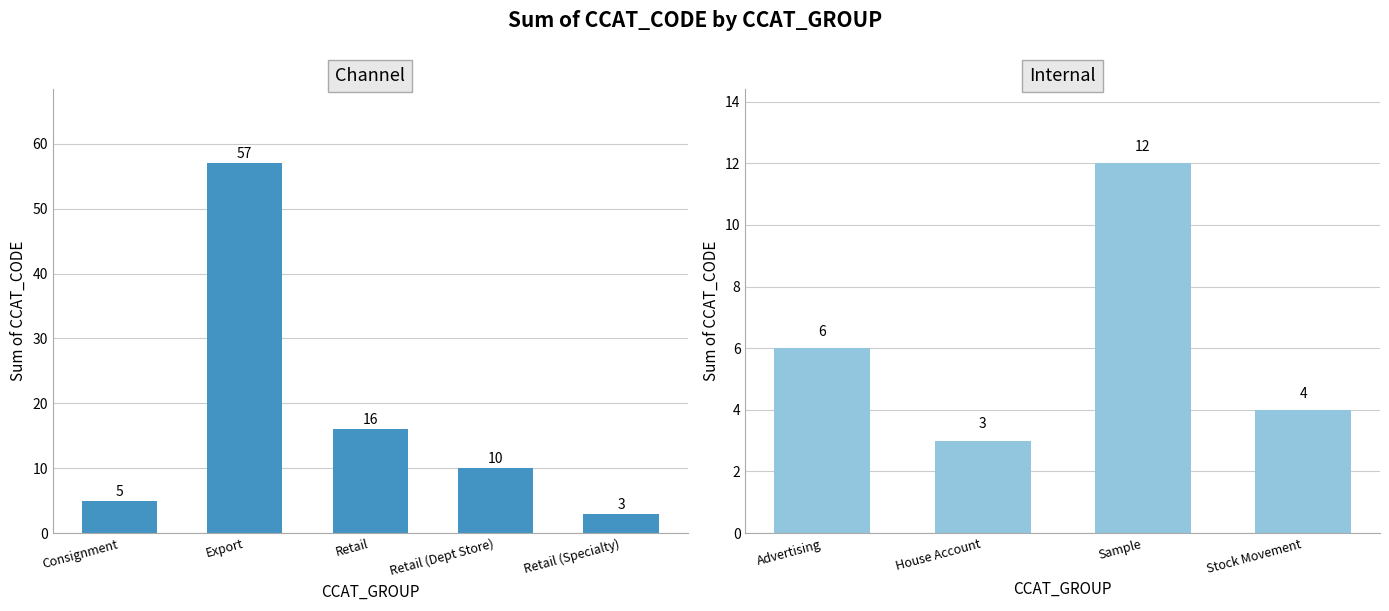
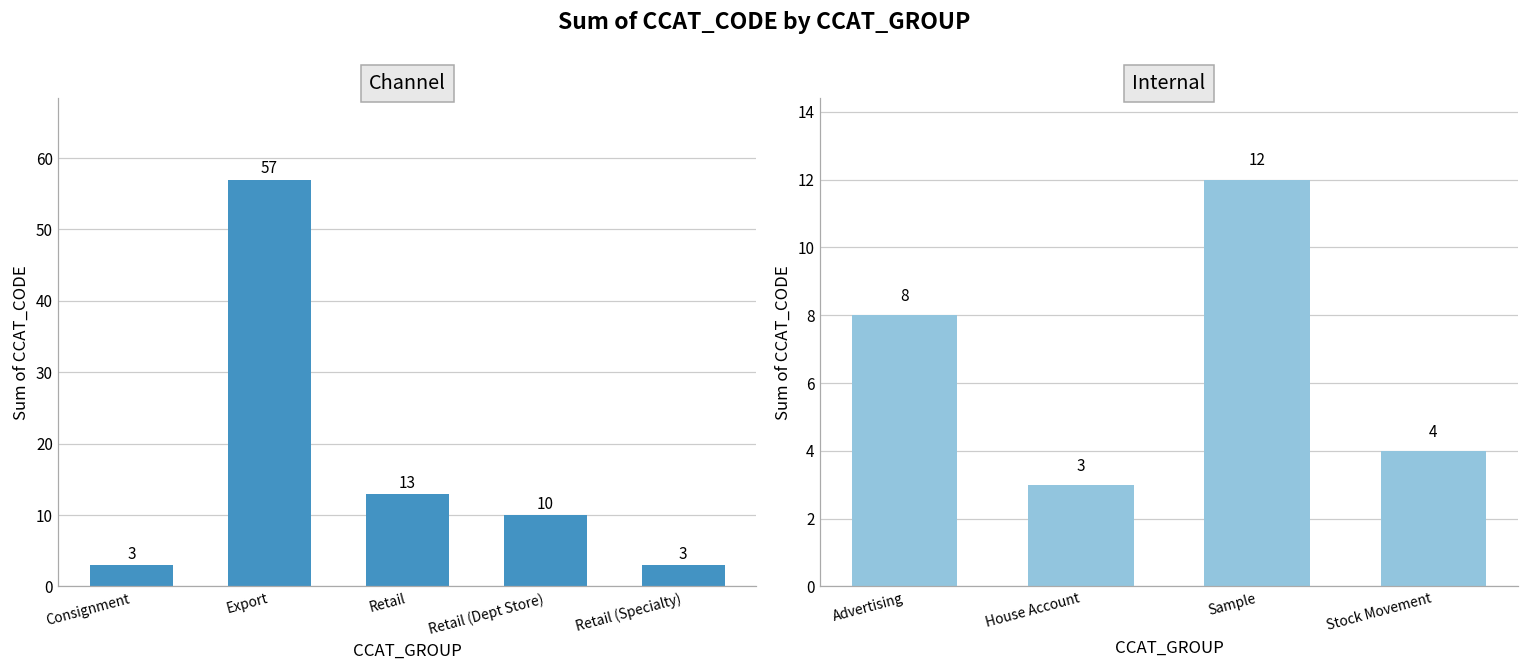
Channel, Consignment: 5 -> 3
Channel, Retail: 16 -> 13
Internal, Advertising: 6 -> 8
